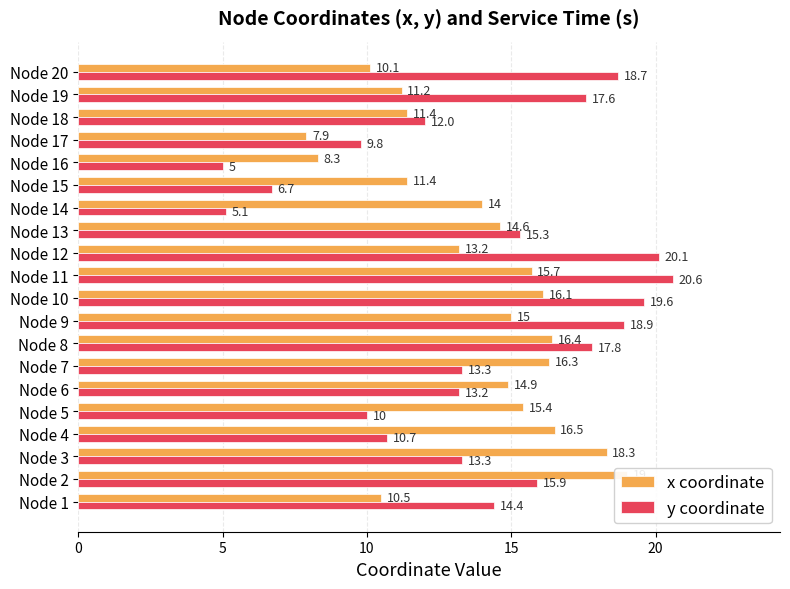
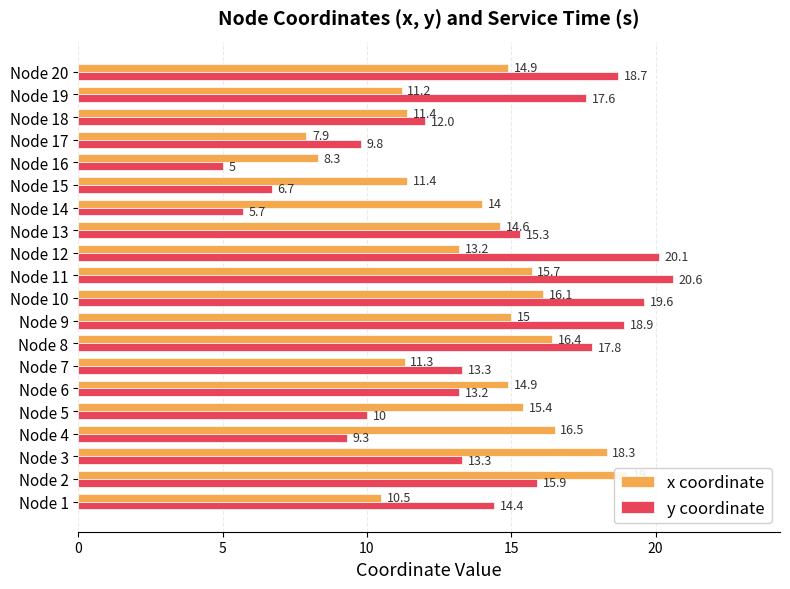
x coordinate, Node 20: 10.1 -> 14.9
y coordinate, Node 14: 5.1 -> 5.7
x coordinate, Node 7: 16.3 -> 11.3
y coordinate, Node 4: 10.7 -> 9.3
